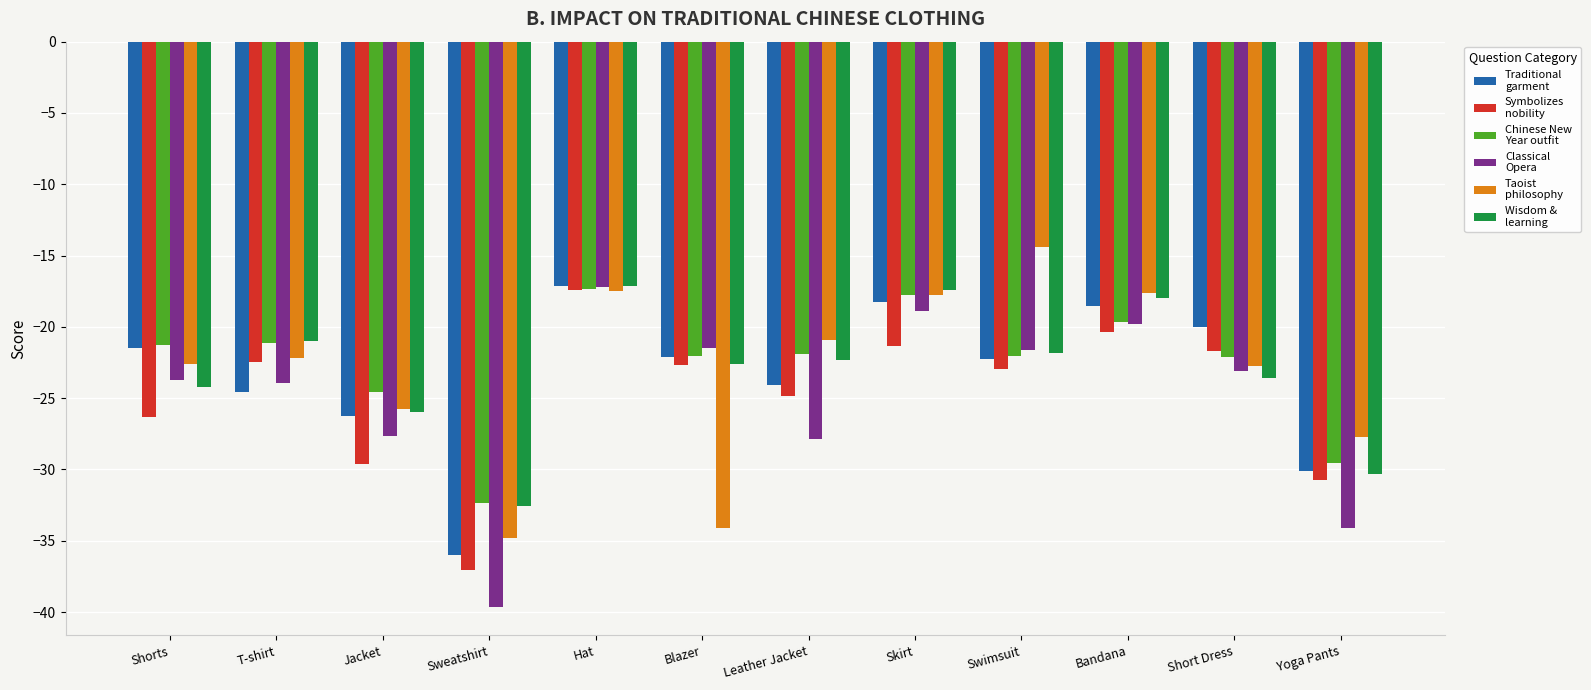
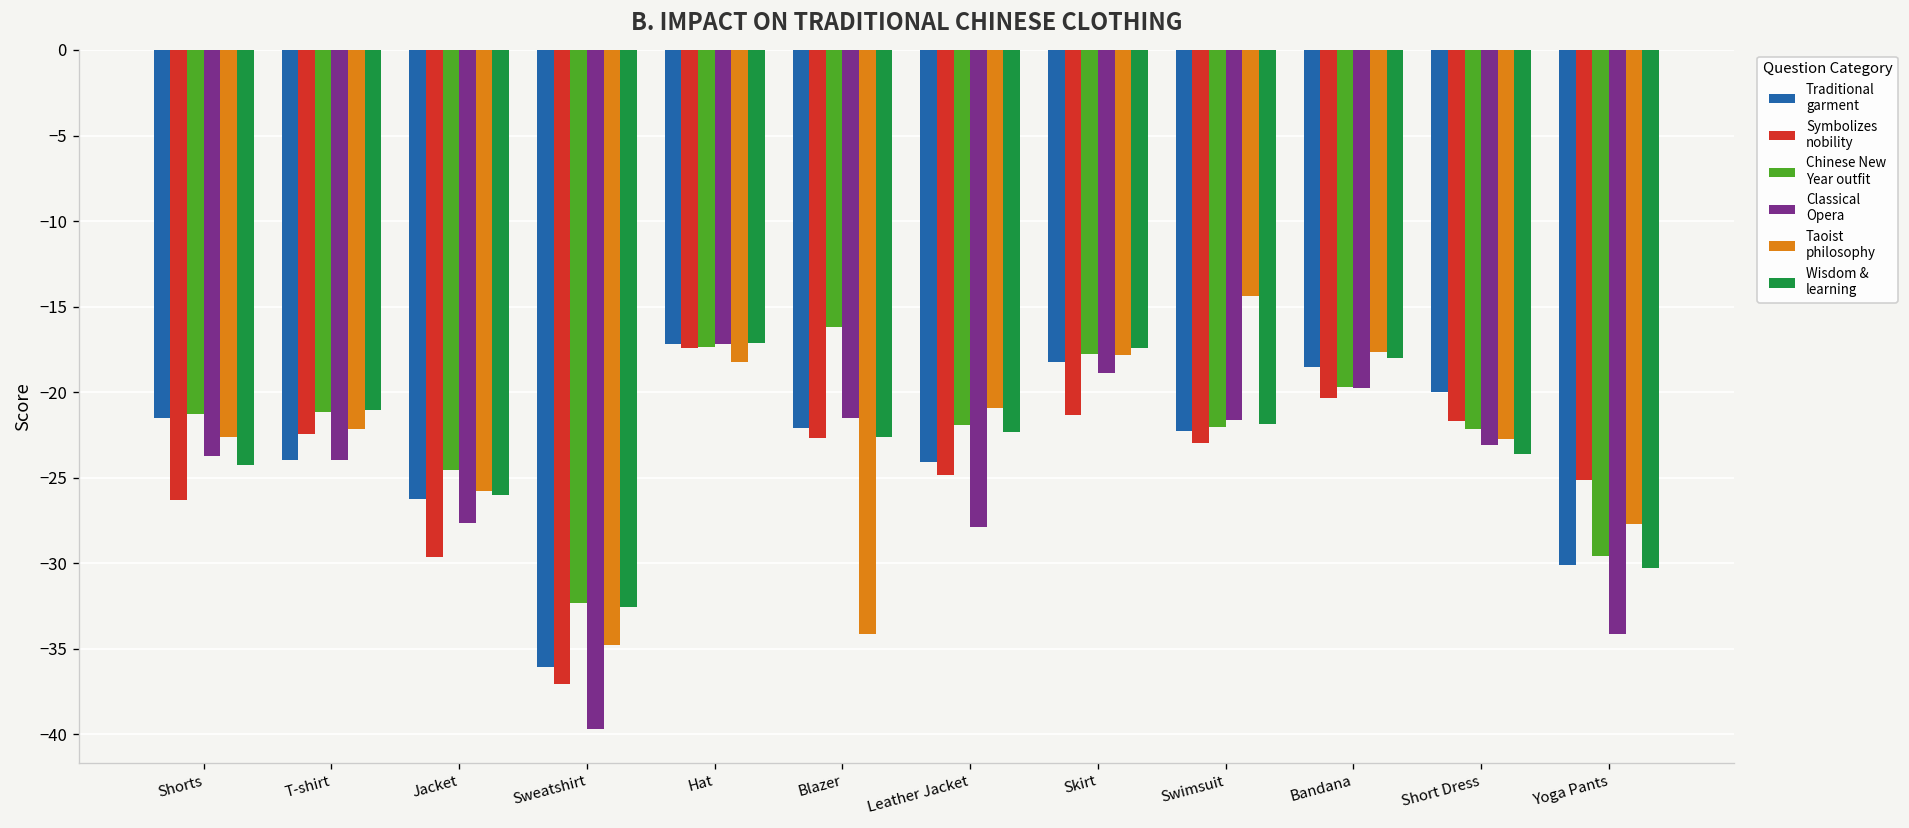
Traditional garment, T-shirt: -24.5 -> -24.0
Taoist philosophy, Hat: -17.5 -> -18.3
Chinese New Year outfit, Blazer: -22.0 -> -16.2
Symbolizes nobility, Yoga Pants: -30.8 -> -25.1
